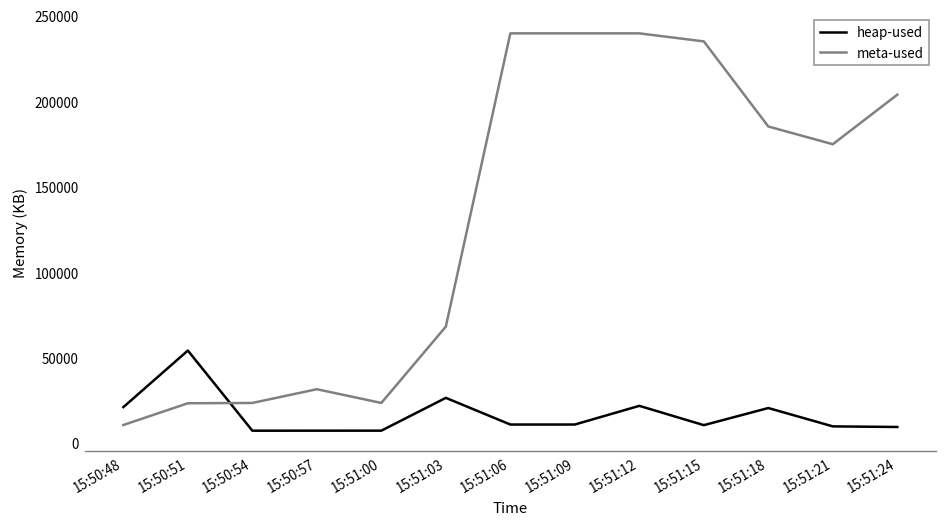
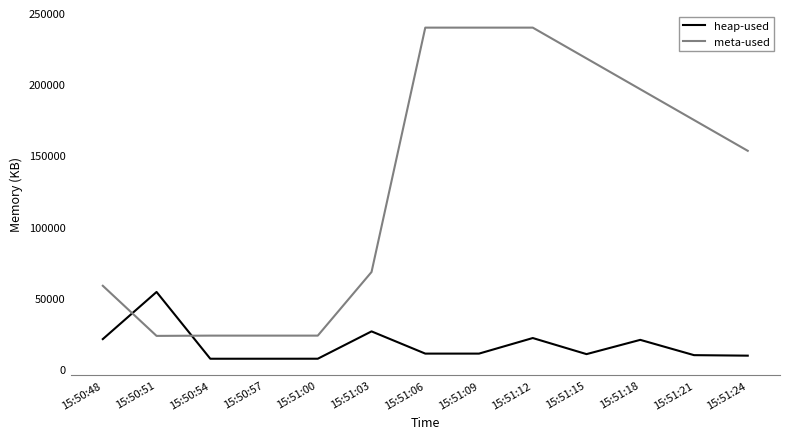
meta-used, 15:50:48: 11000 -> 58000
meta-used, 15:50:57: 32000 -> 23000
meta-used, 15:51:15: 235000 -> 218000
meta-used, 15:51:18: 185000 -> 197000
meta-used, 15:51:24: 204000 -> 153000
